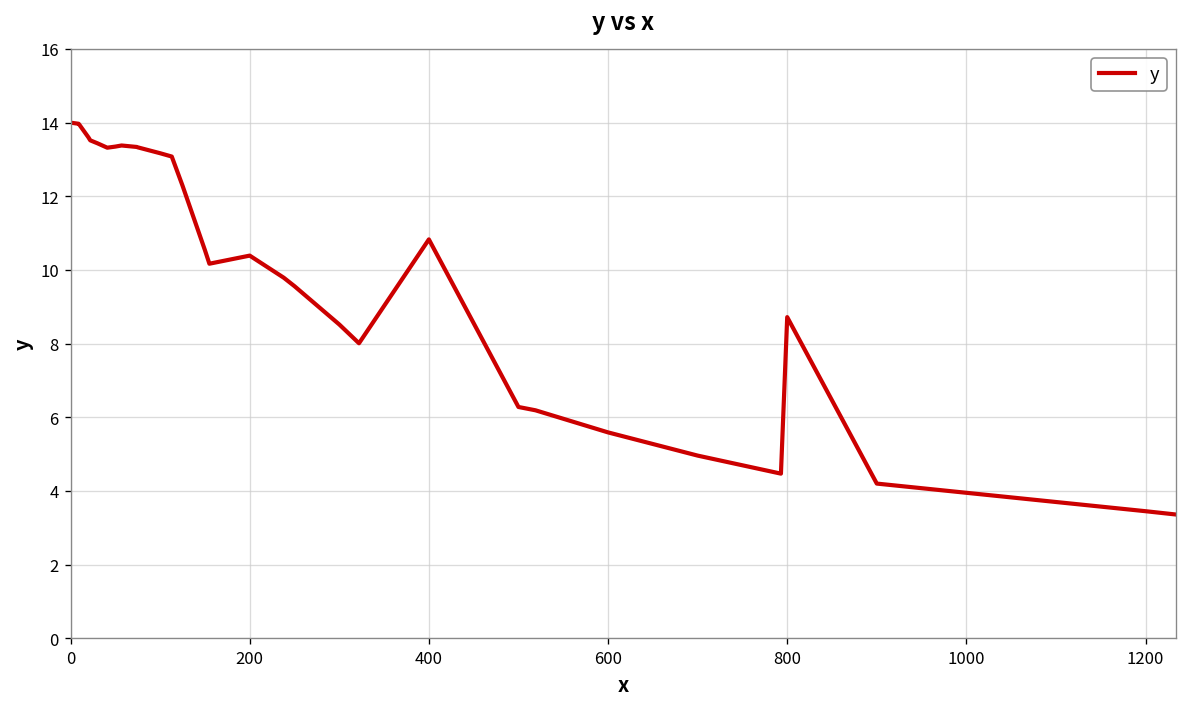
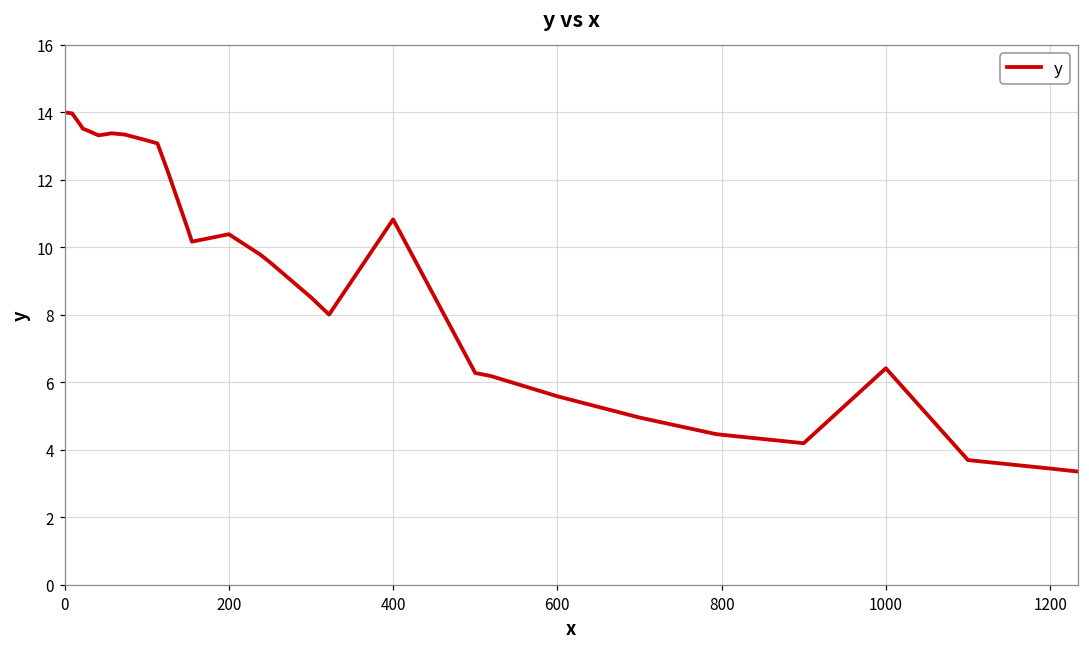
800: 8.7 -> 4.5
1000: 4.0 -> 6.4
